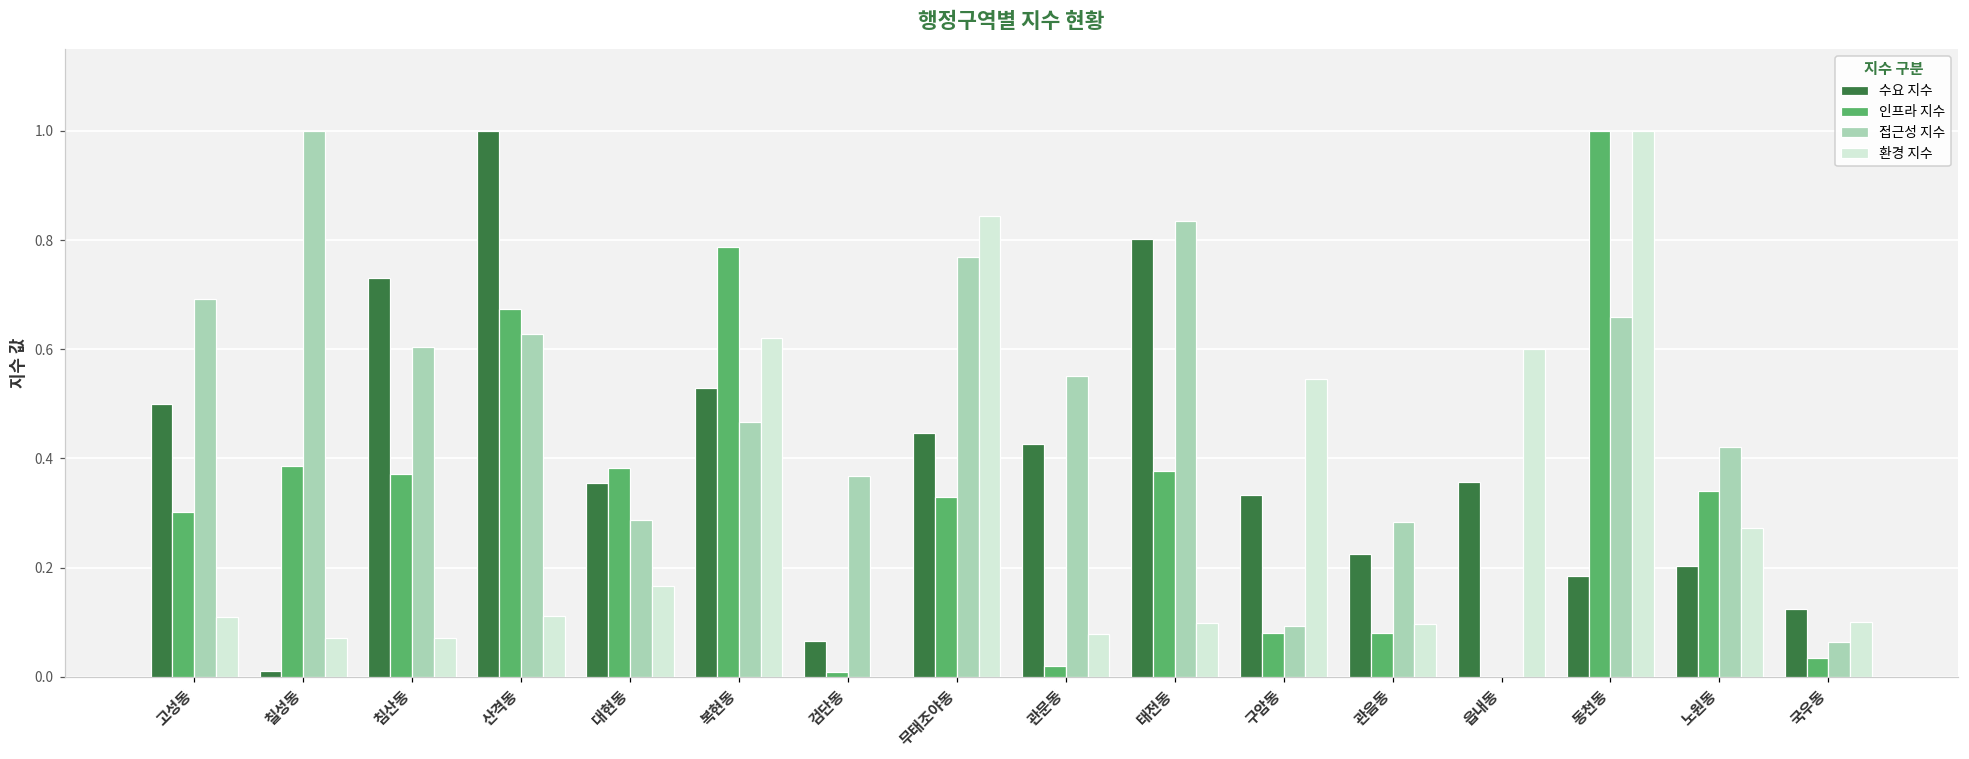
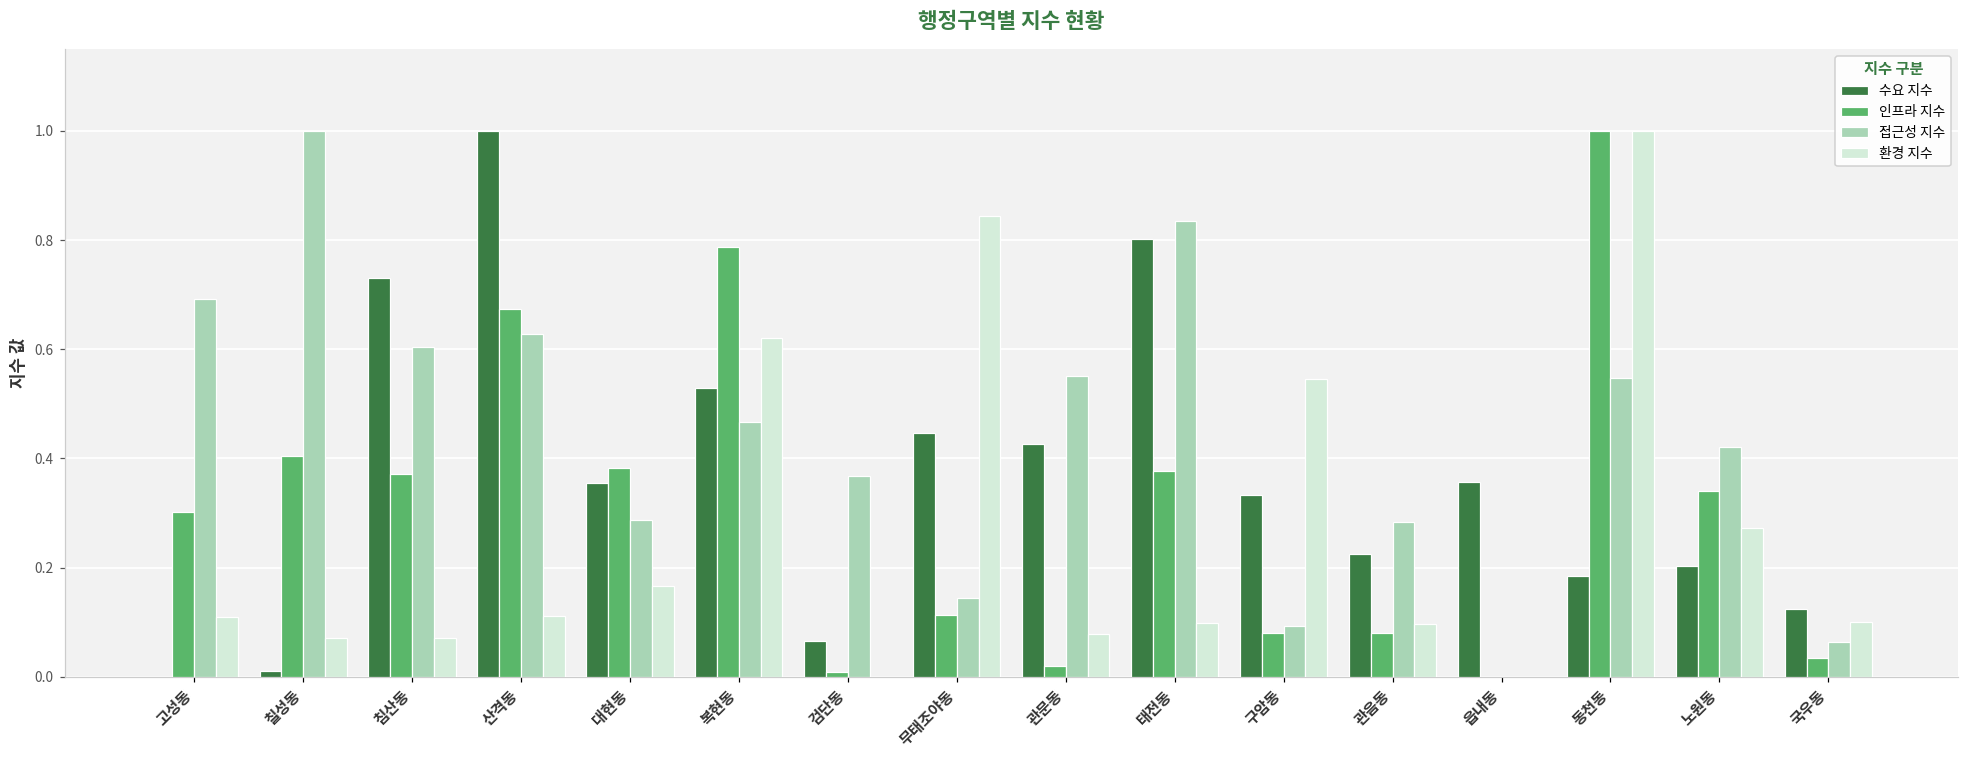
수요 지수, 고성동: 0.5 -> 0.0
인프라 지수, 칠성동: 0.39 -> 0.40
인프라 지수, 무태조야동: 0.33 -> 0.11
접근성 지수, 무태조야동: 0.77 -> 0.14
환경 지수, 읍내동: 0.6 -> 0.0
접근성 지수, 동천동: 0.66 -> 0.55
